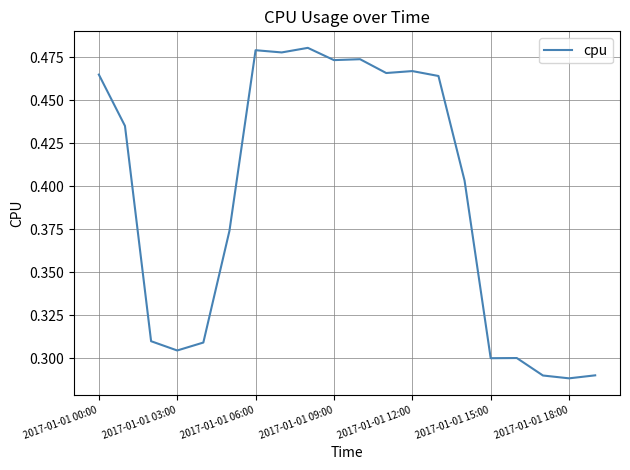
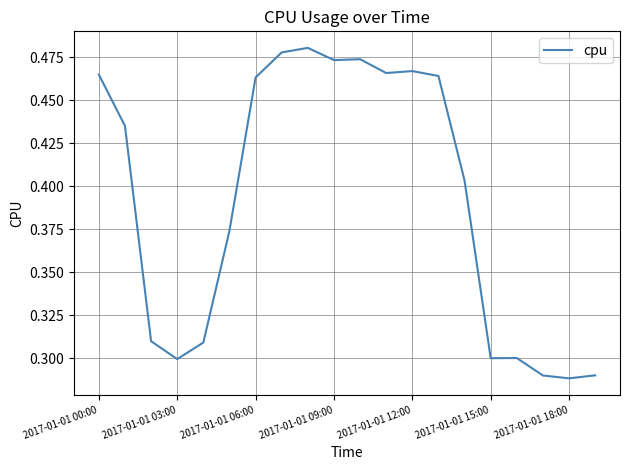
2017-01-01 03:00: 0.305 -> 0.300
2017-01-01 06:00: 0.479 -> 0.463
